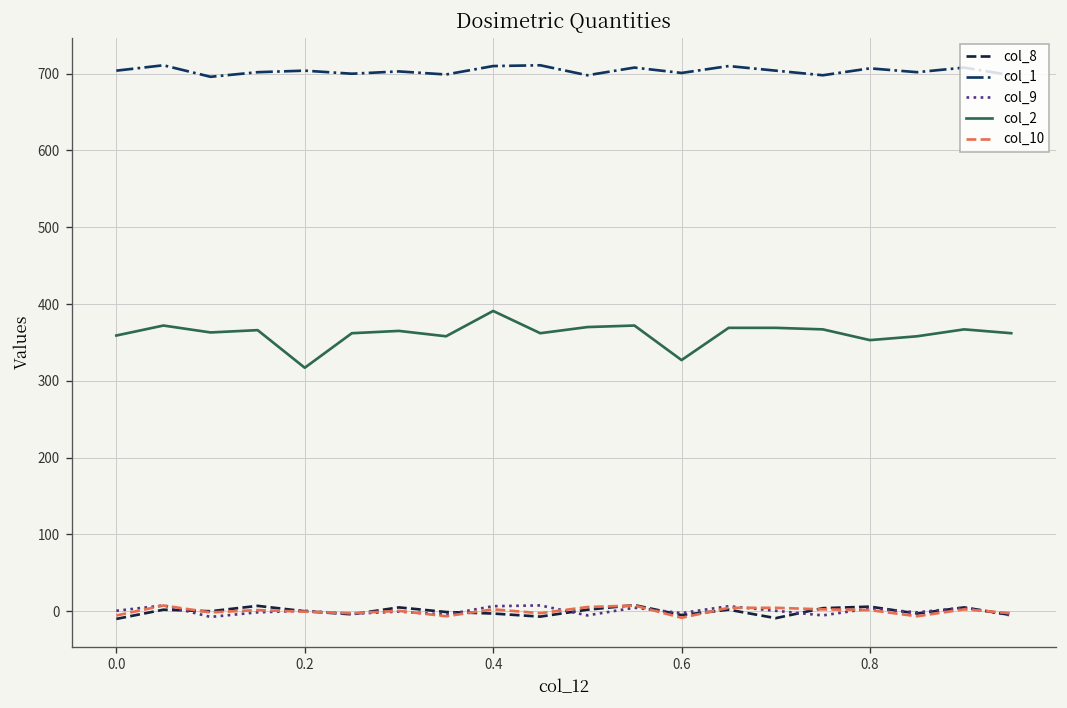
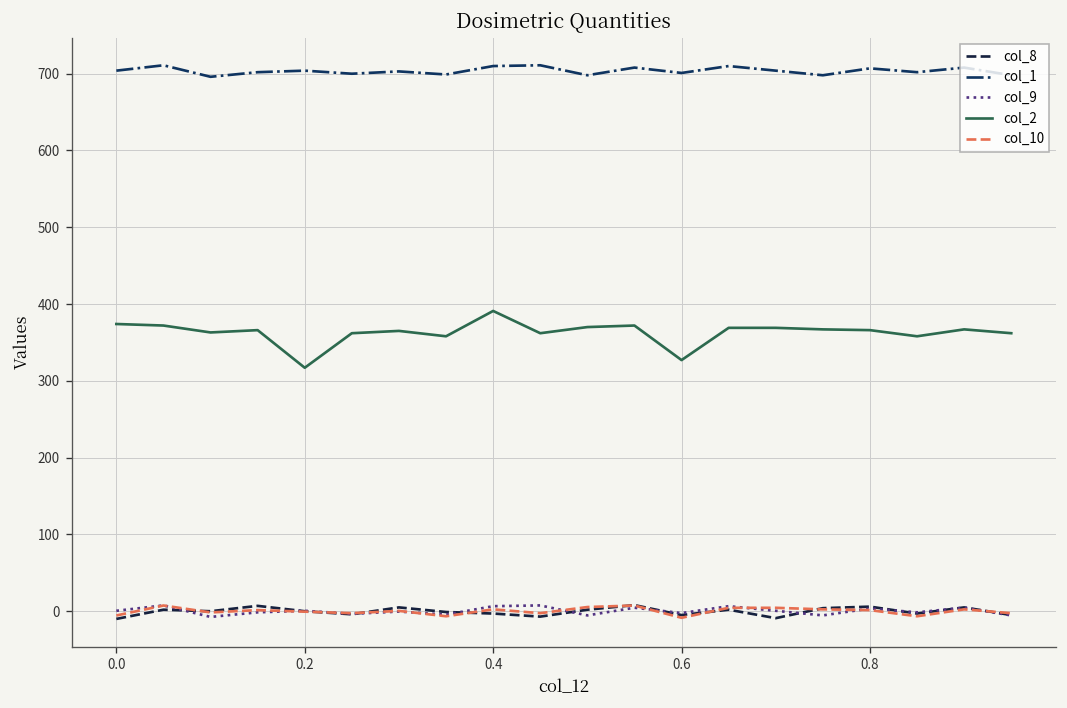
col_2, 0.0: 360 -> 370
col_2, 0.8: 350 -> 370
